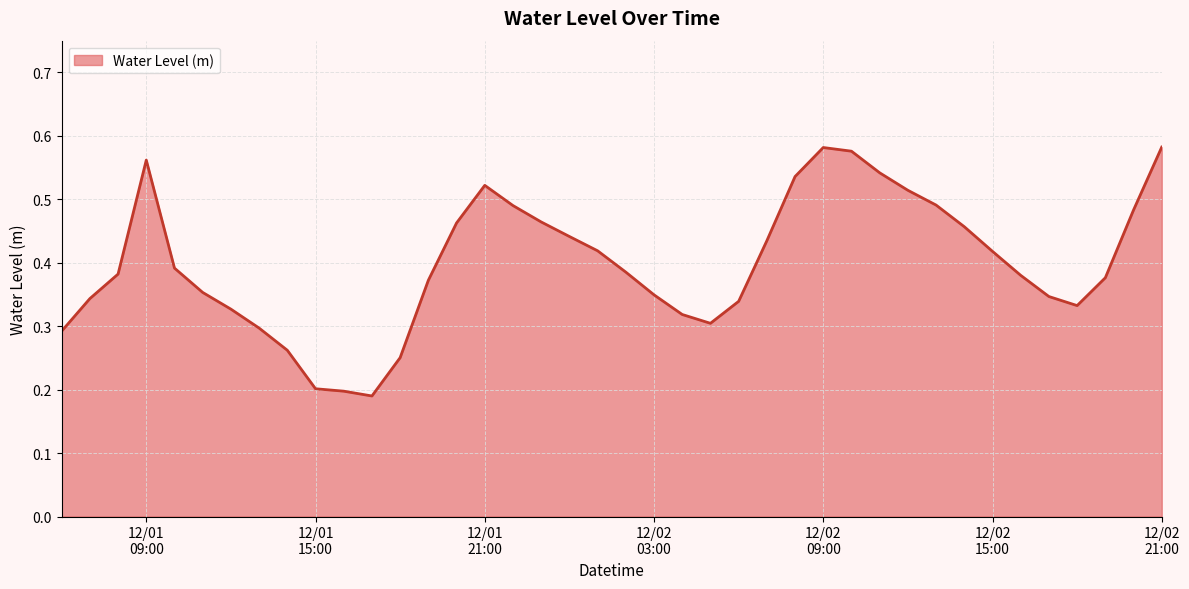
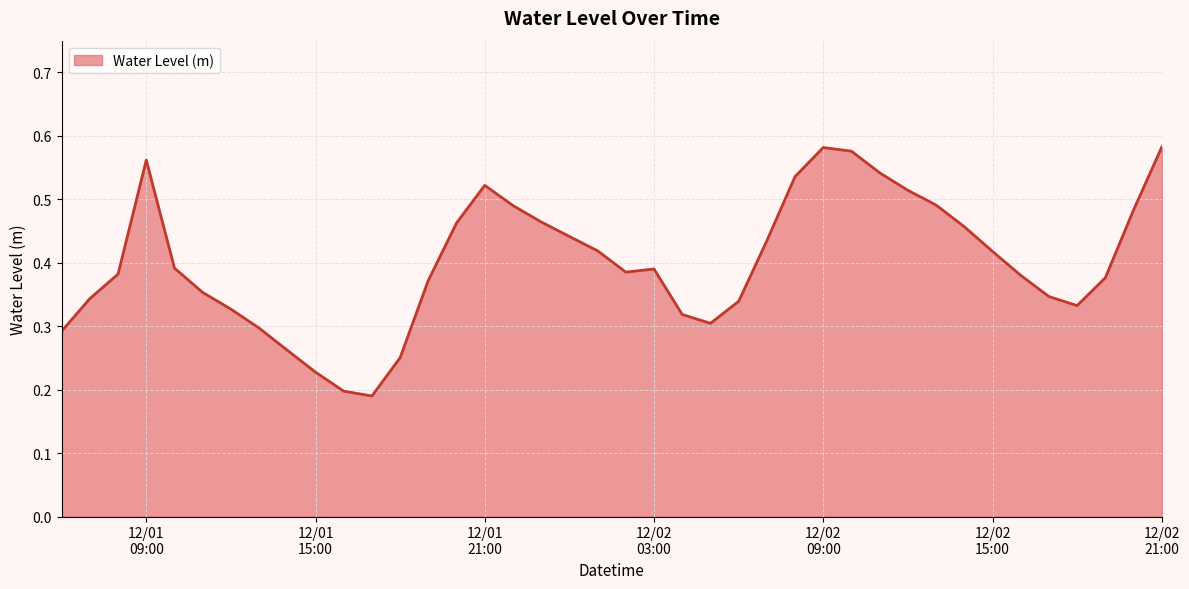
12/01 15:00: 0.20 -> 0.23
12/02 03:00: 0.35 -> 0.39
